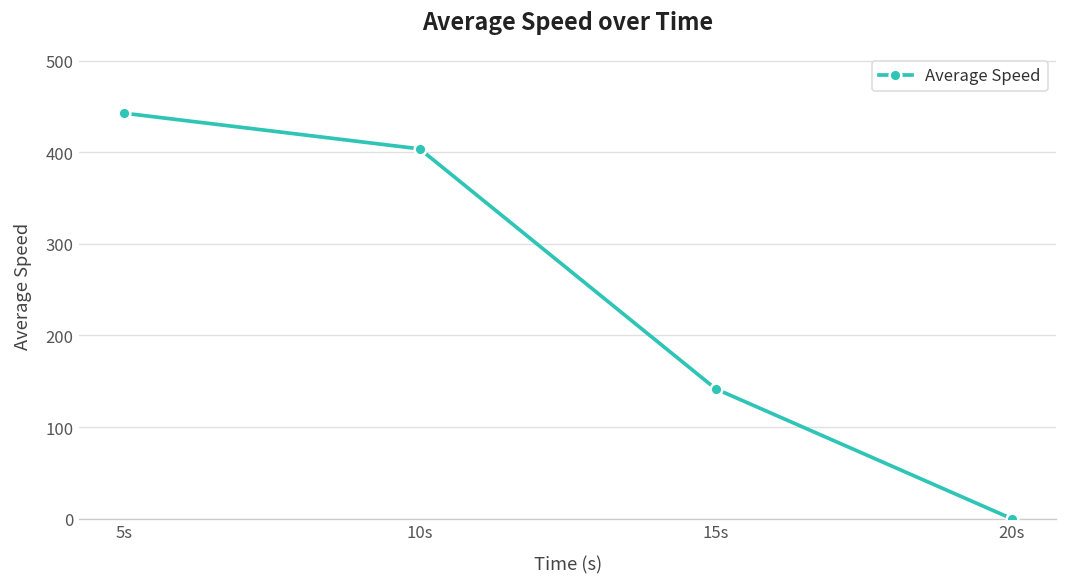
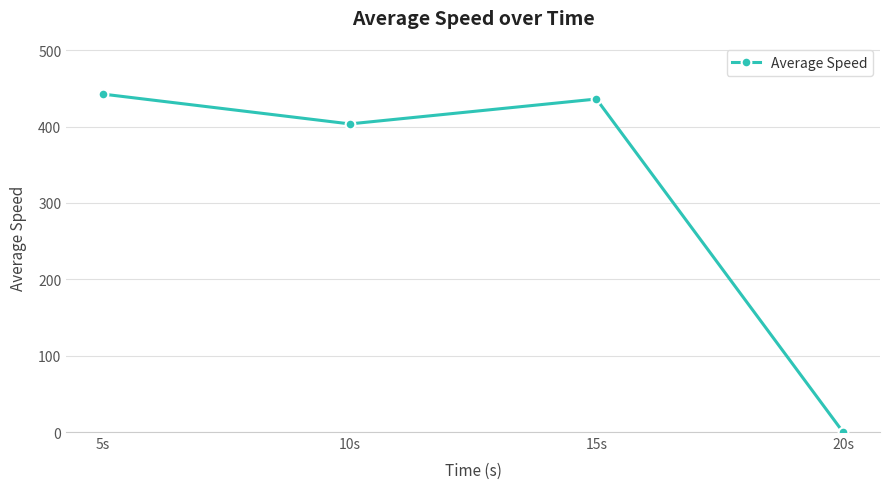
15s: 140 -> 440
